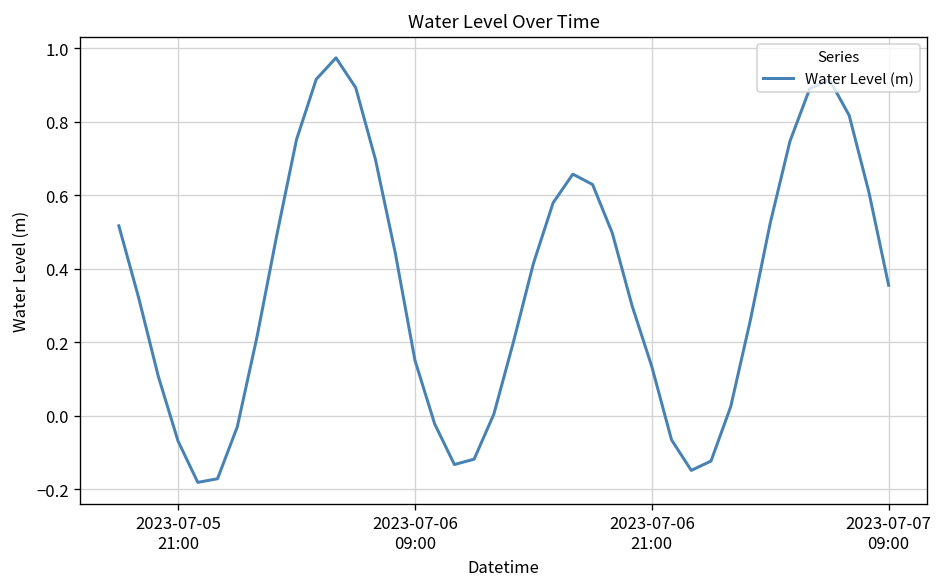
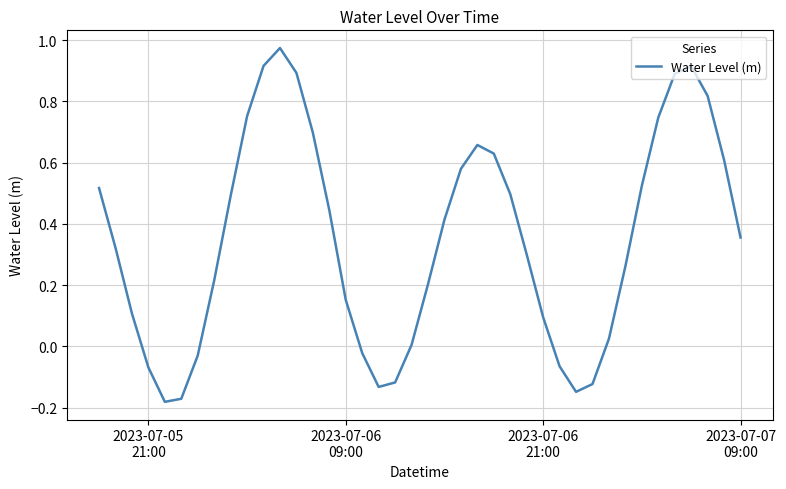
2023-07-06 21:00: 0.13 -> 0.09
